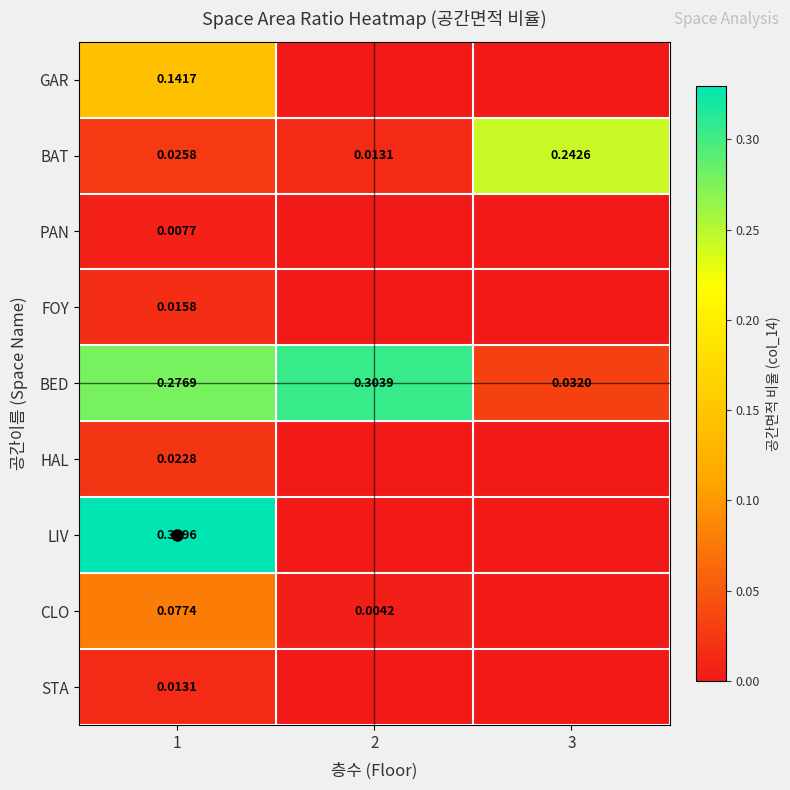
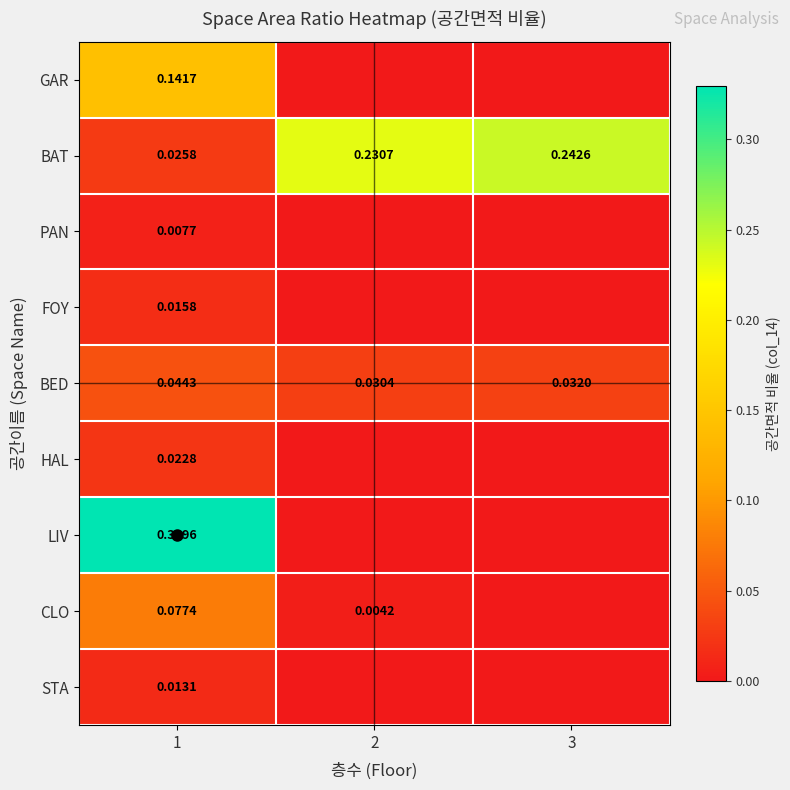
BAT, 2: 0.0131 -> 0.2307
BED, 1: 0.2769 -> 0.0443
BED, 2: 0.3039 -> 0.0304
